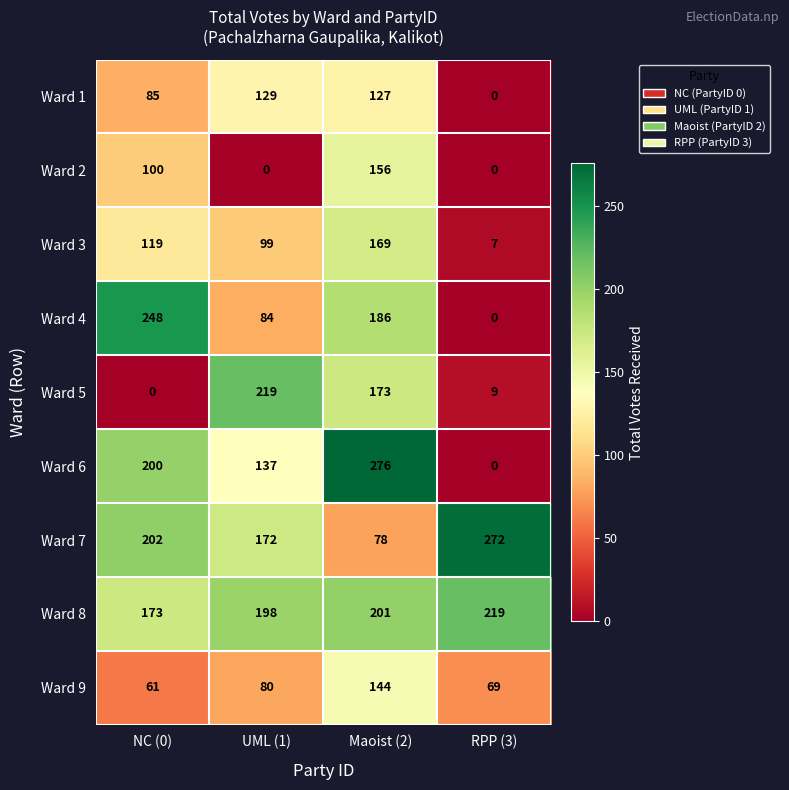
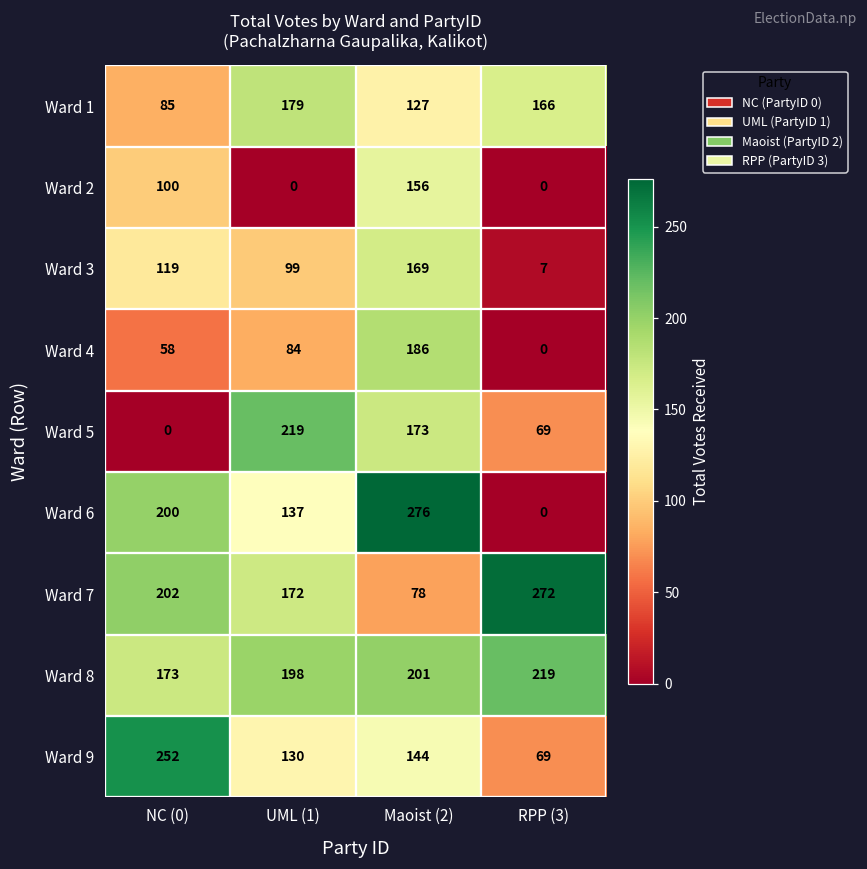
Ward 1, UML (1): 129 -> 179
Ward 1, RPP (3): 0 -> 166
Ward 4, NC (0): 248 -> 58
Ward 5, RPP (3): 9 -> 69
Ward 9, NC (0): 61 -> 252
Ward 9, UML (1): 80 -> 130
